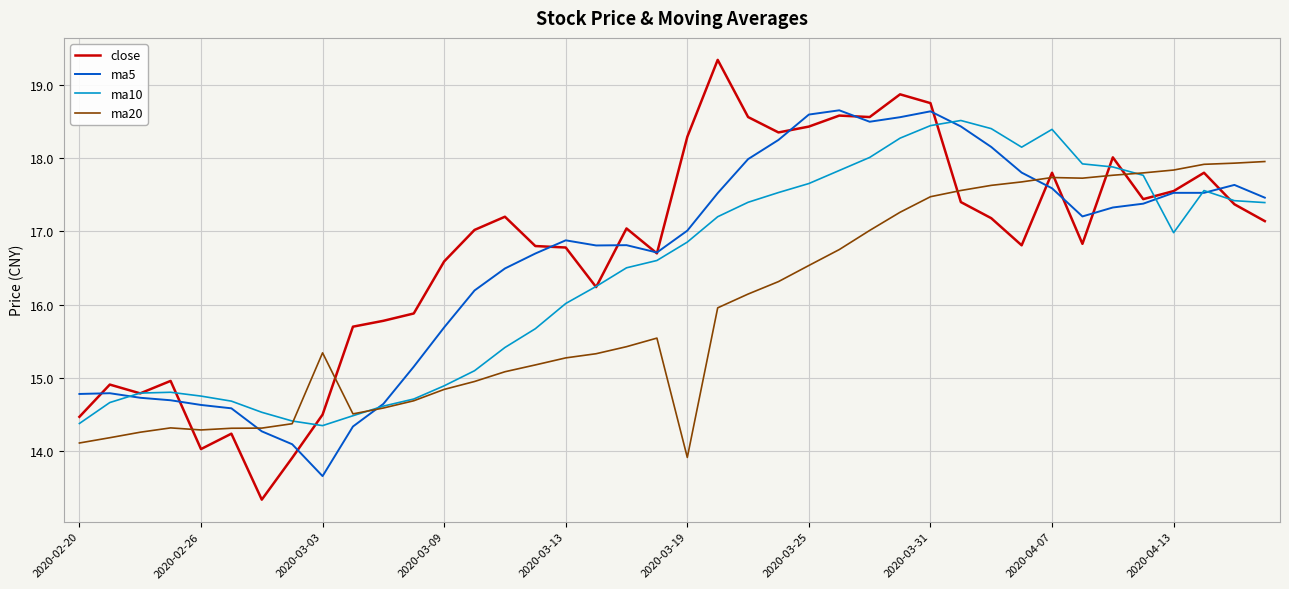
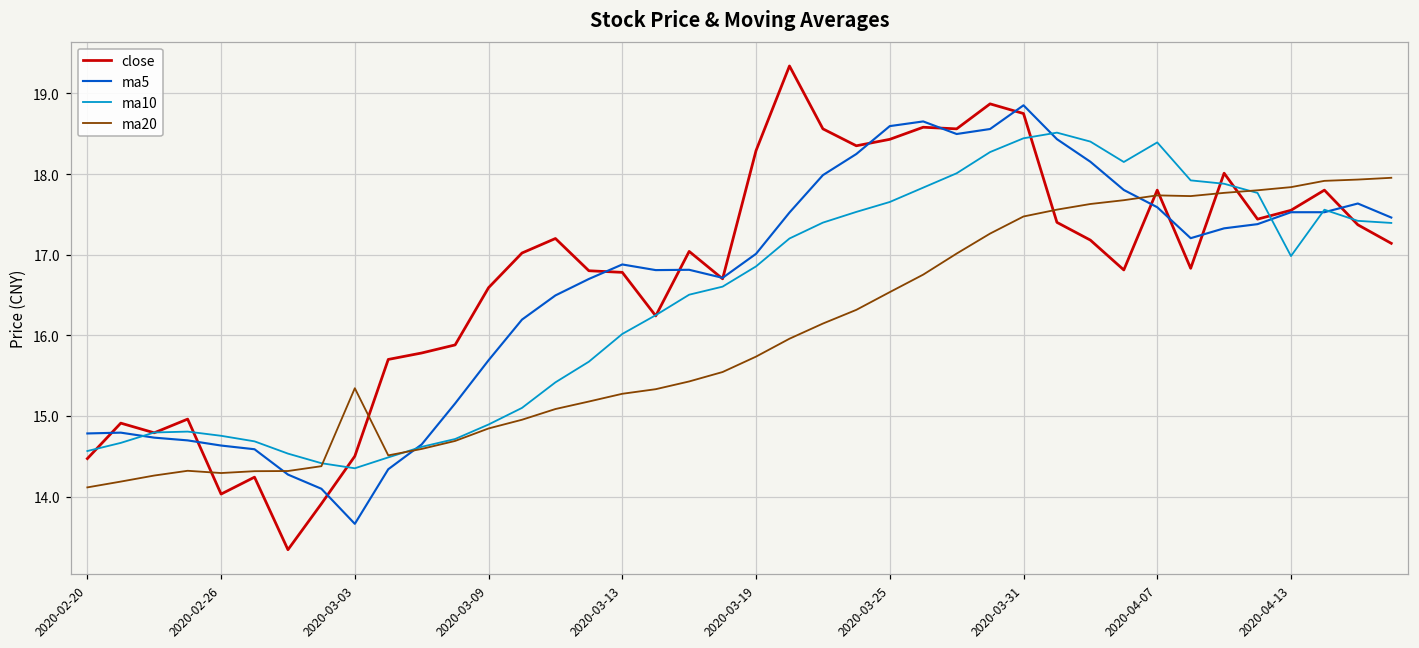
ma10, 2020-02-20: 14.4 -> 14.6
ma20, 2020-03-19: 13.9 -> 15.7
ma5, 2020-03-31: 18.6 -> 18.9
